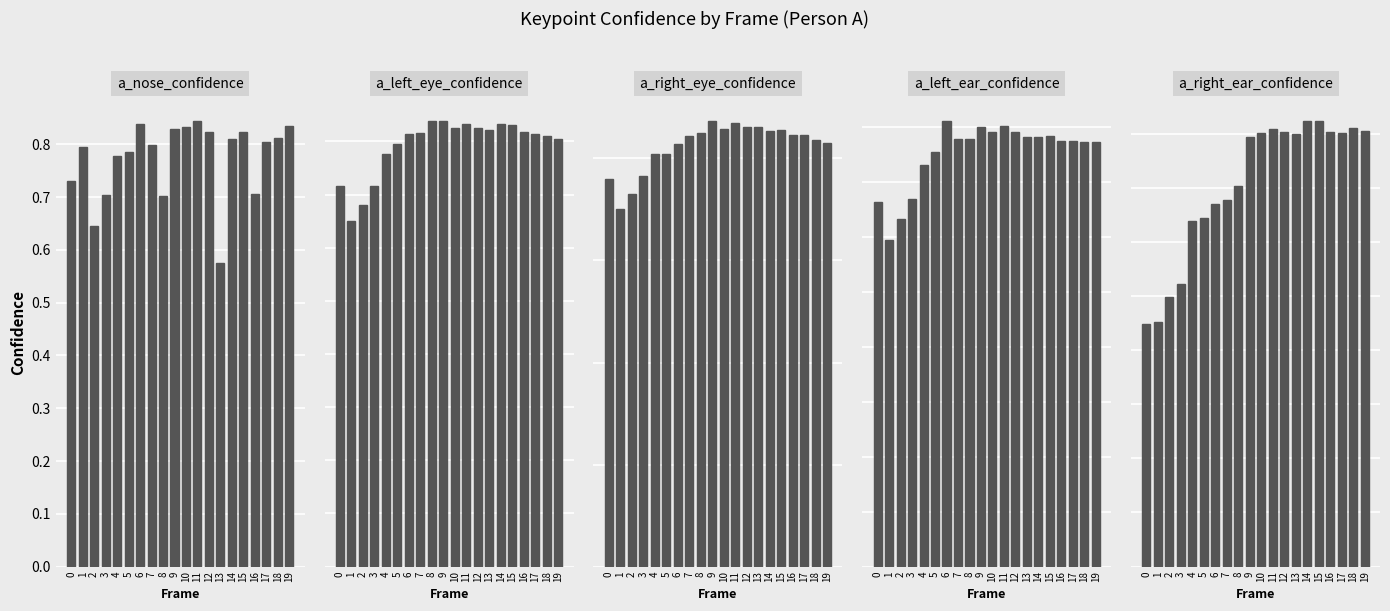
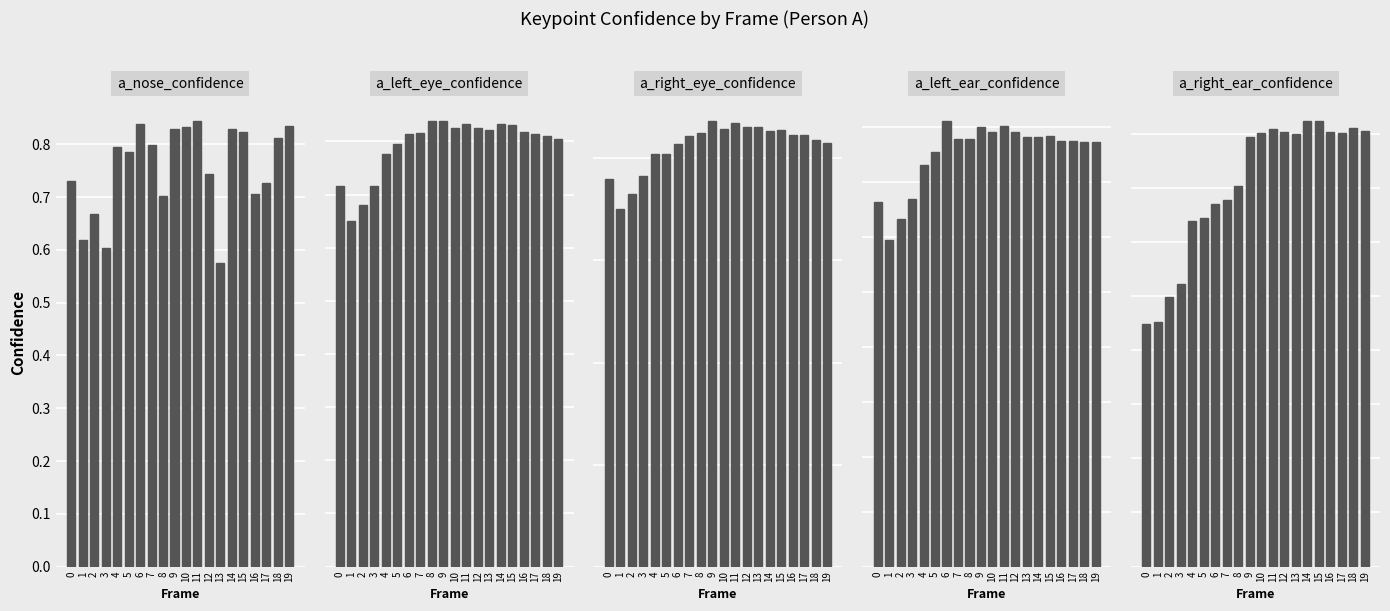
a_nose_confidence, 1: 0.80 -> 0.62
a_nose_confidence, 2: 0.65 -> 0.67
a_nose_confidence, 3: 0.70 -> 0.60
a_nose_confidence, 4: 0.78 -> 0.80
a_nose_confidence, 12: 0.82 -> 0.74
a_nose_confidence, 14: 0.81 -> 0.83
a_nose_confidence, 17: 0.80 -> 0.73
